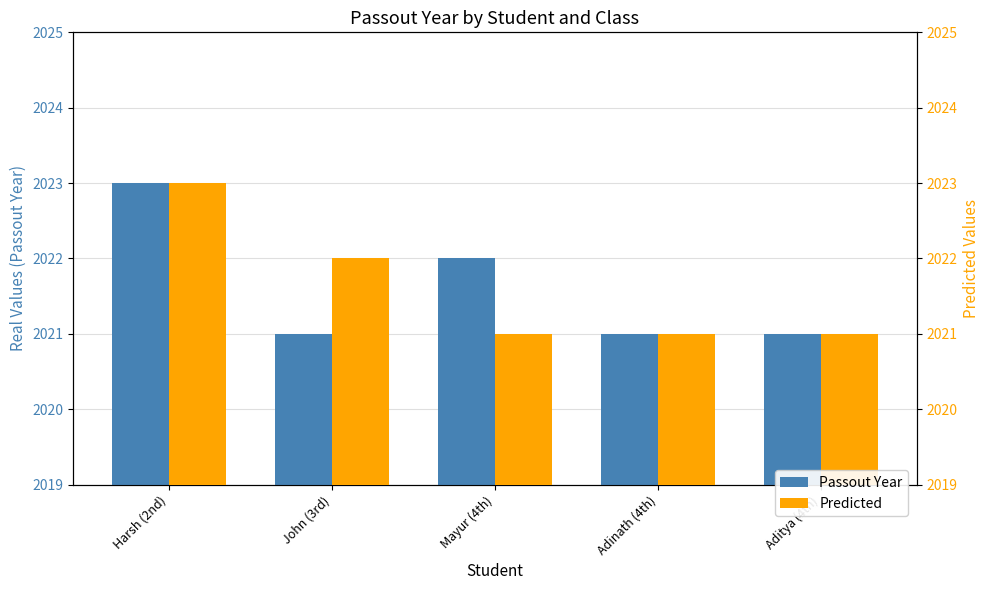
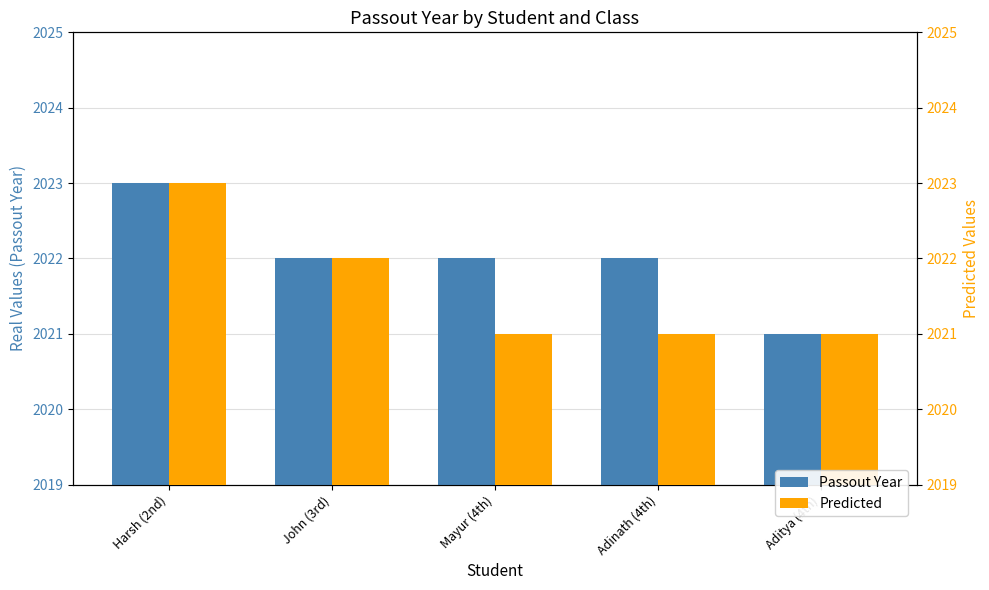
Passout Year, John (3rd): 2021 -> 2022
Passout Year, Adinath (4th): 2021 -> 2022
